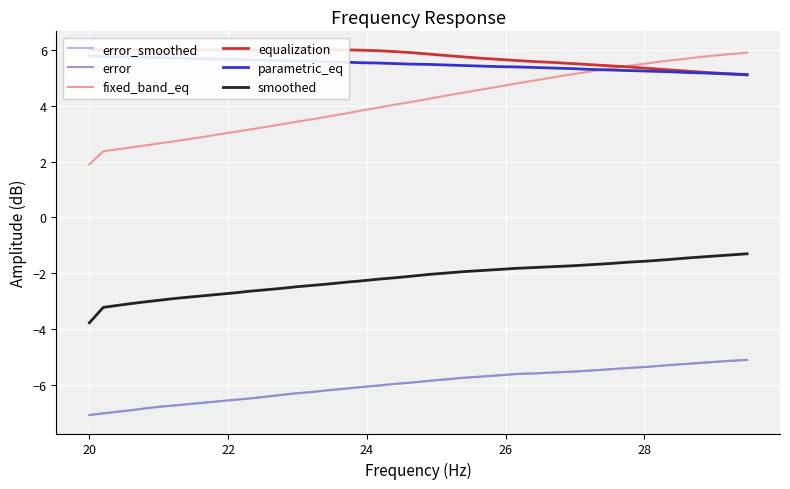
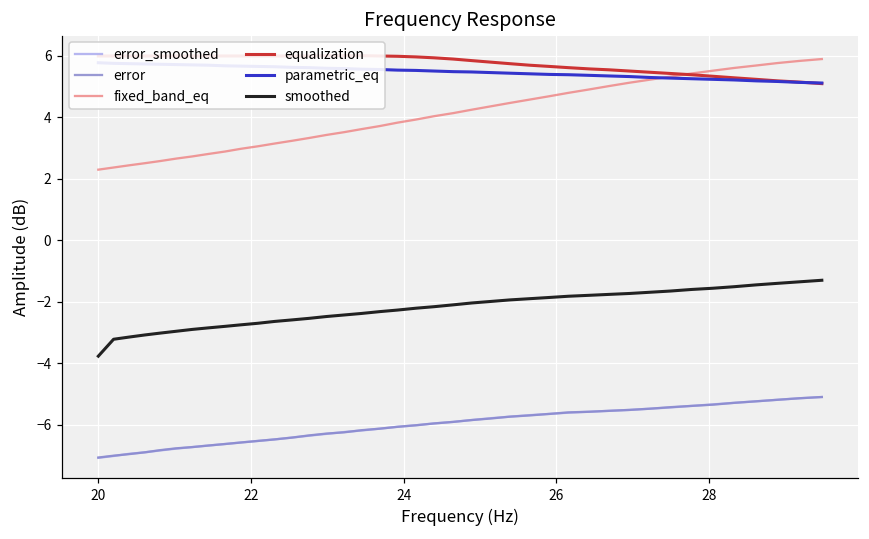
fixed_band_eq, 20: 1.9 -> 2.3
